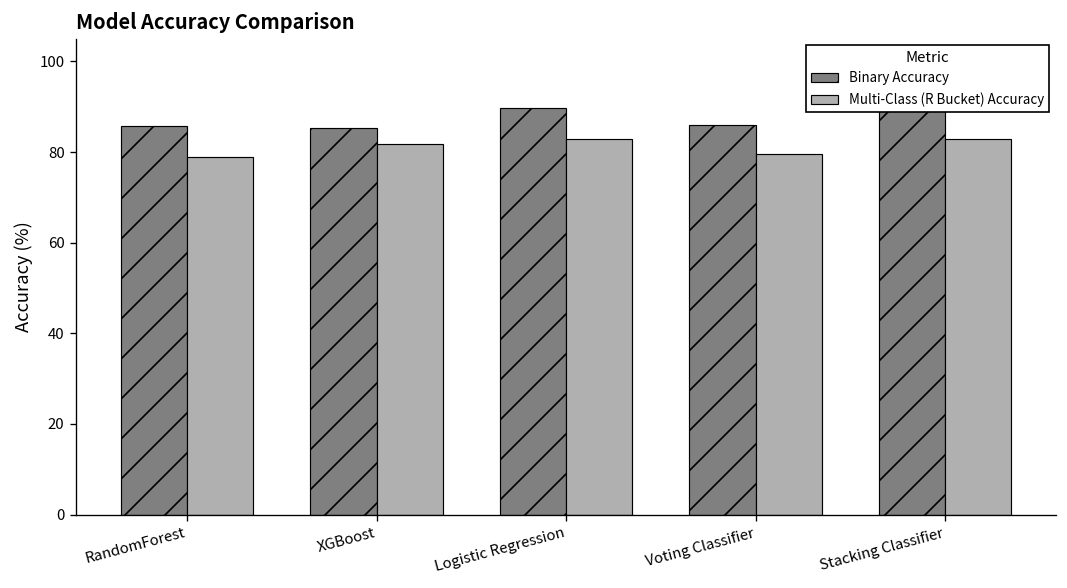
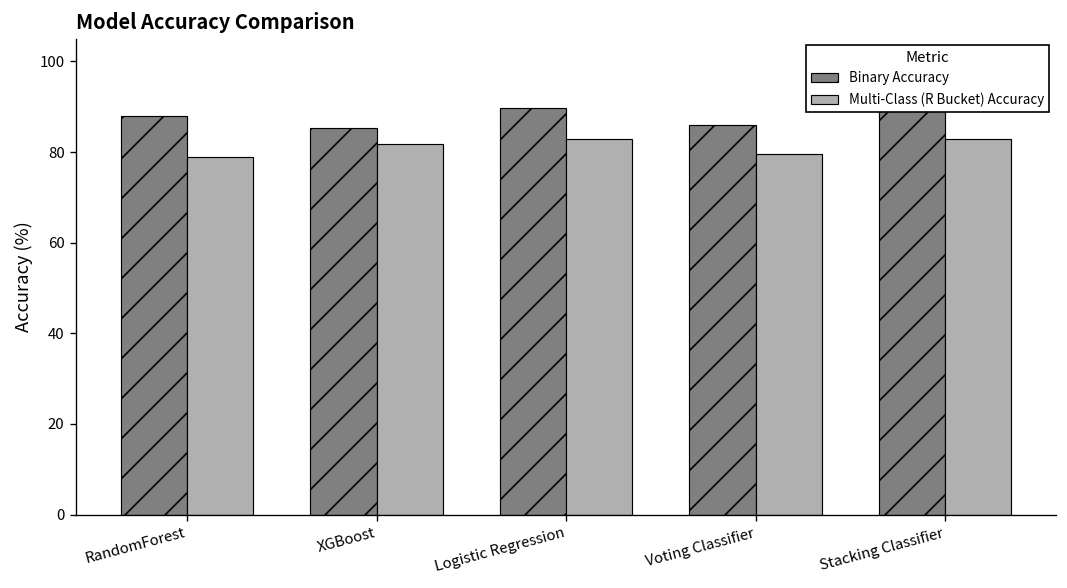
Binary Accuracy, RandomForest: 86 -> 88
